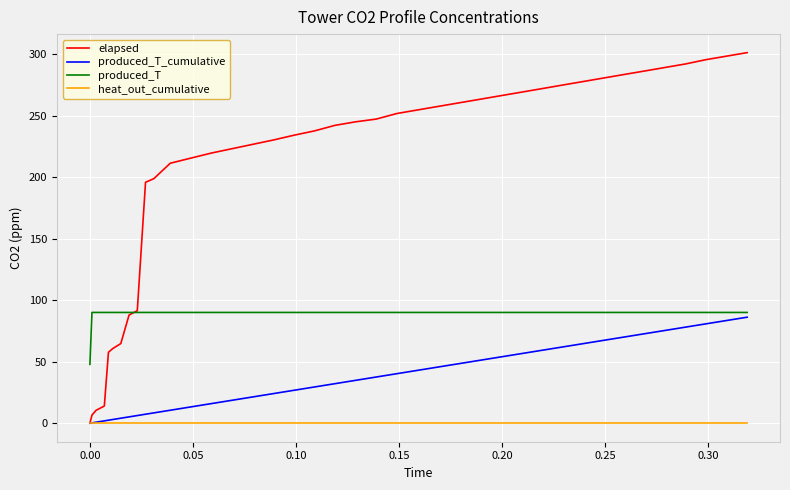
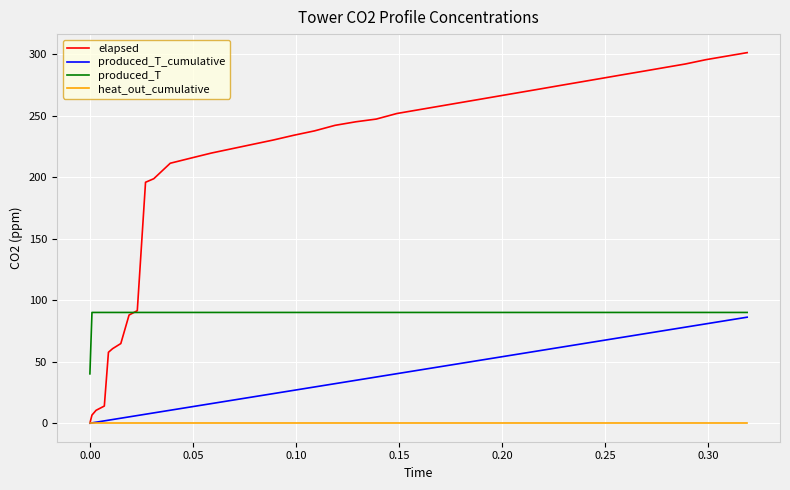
produced_T, 0.00: 48 -> 40
